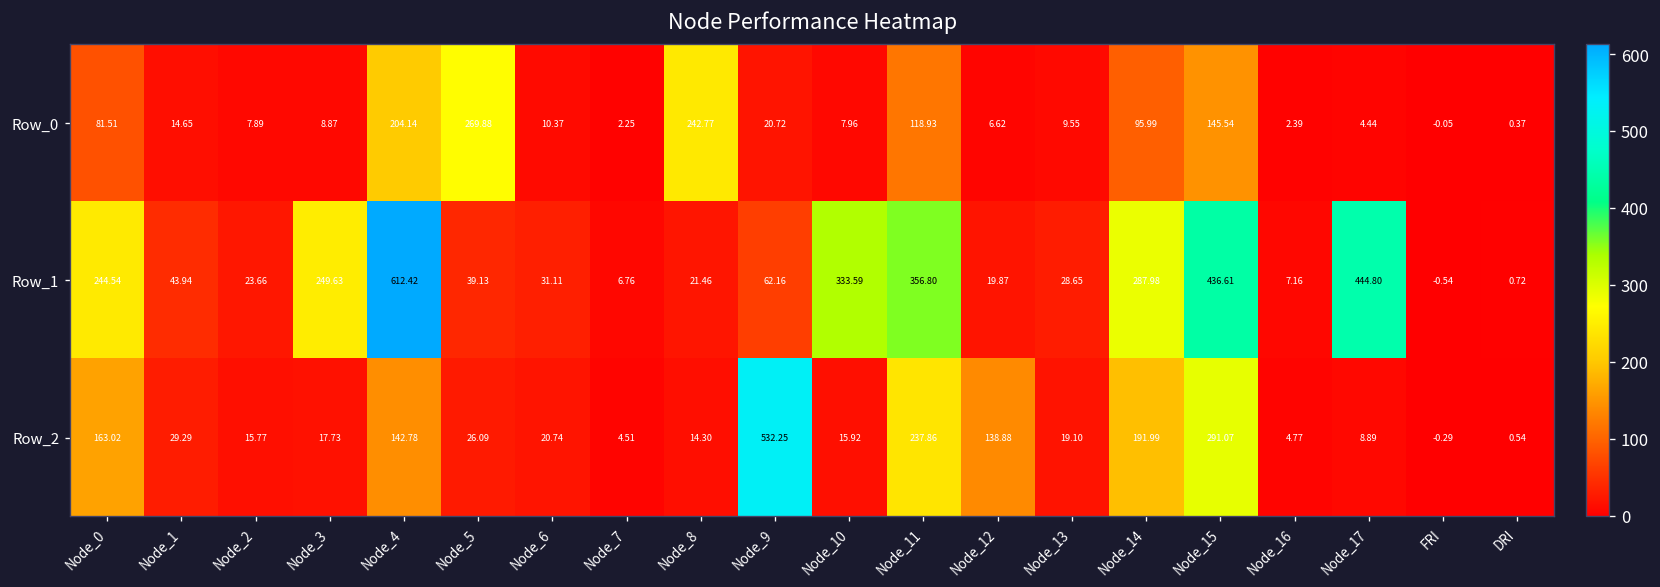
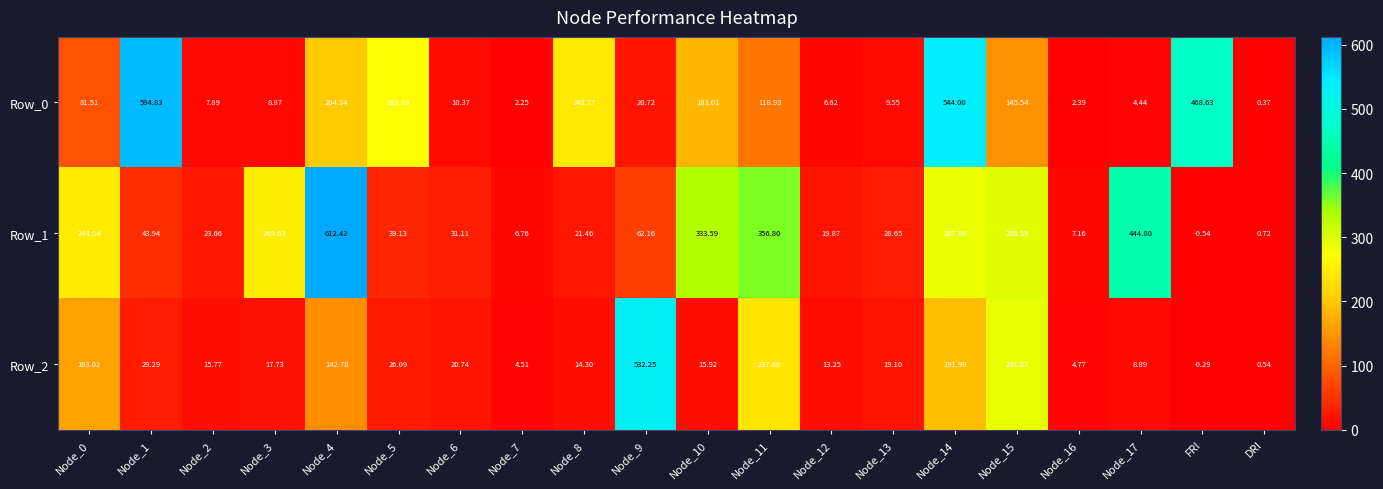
Row_0, Node_1: 14.65 -> 594.83
Row_0, Node_10: 7.96 -> 183.01
Row_0, Node_14: 95.99 -> 544.00
Row_0, FRI: -0.05 -> 468.63
Row_1, Node_15: 436.61 -> 296.59
Row_2, Node_12: 138.88 -> 13.25
